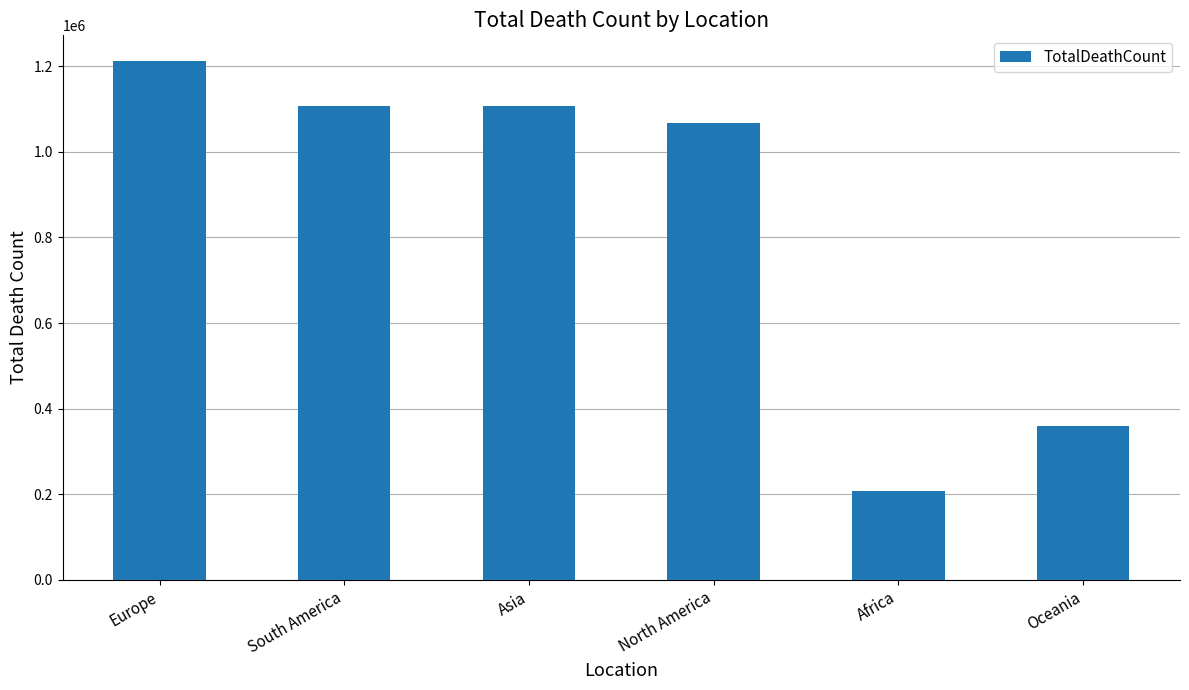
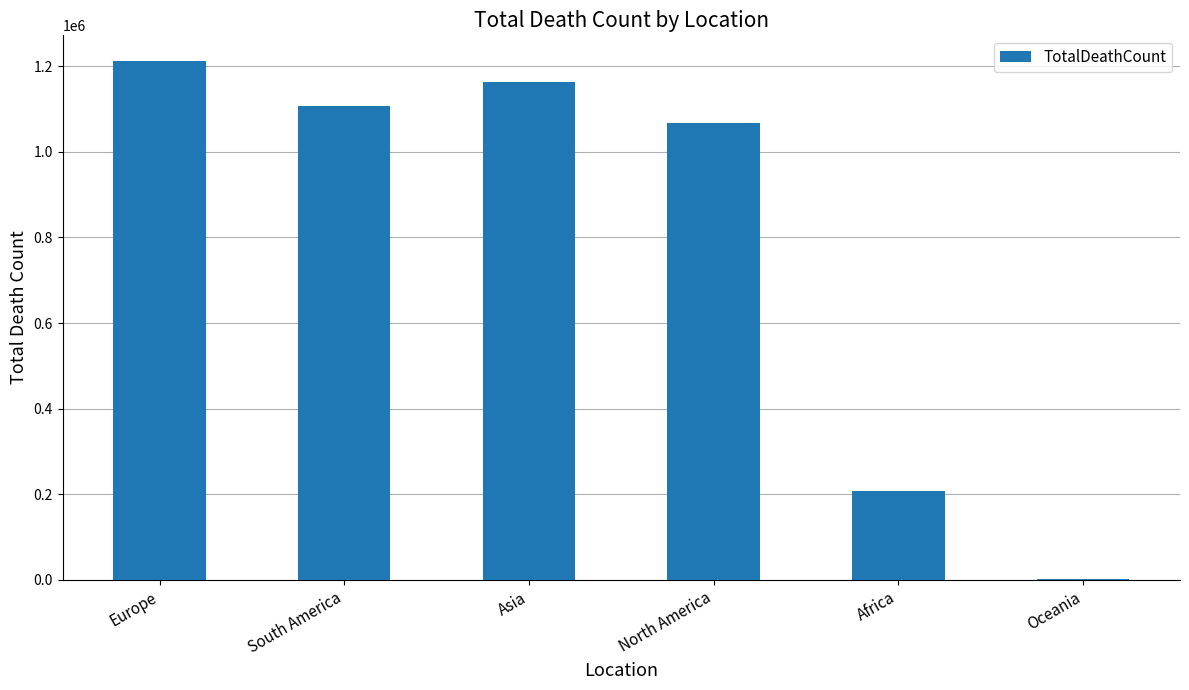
Asia: 1110000 -> 1160000
Oceania: 360000 -> 0
